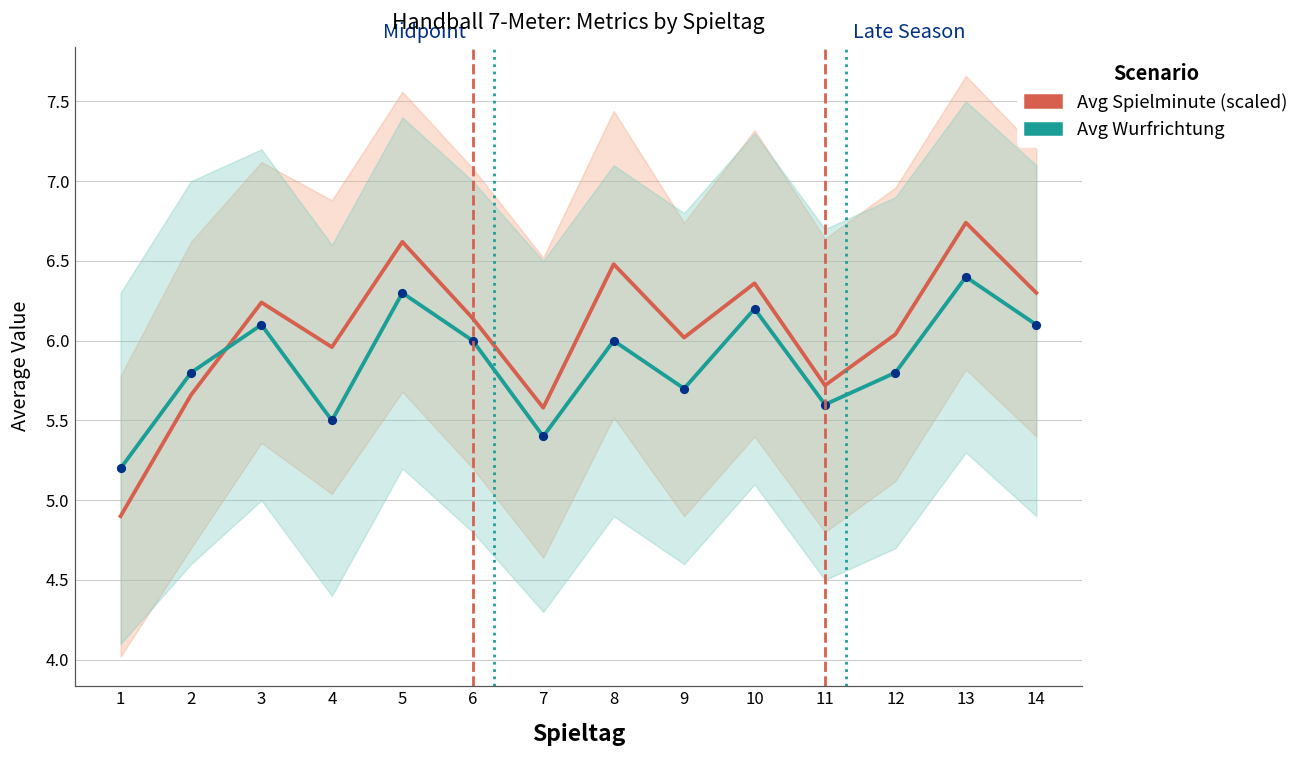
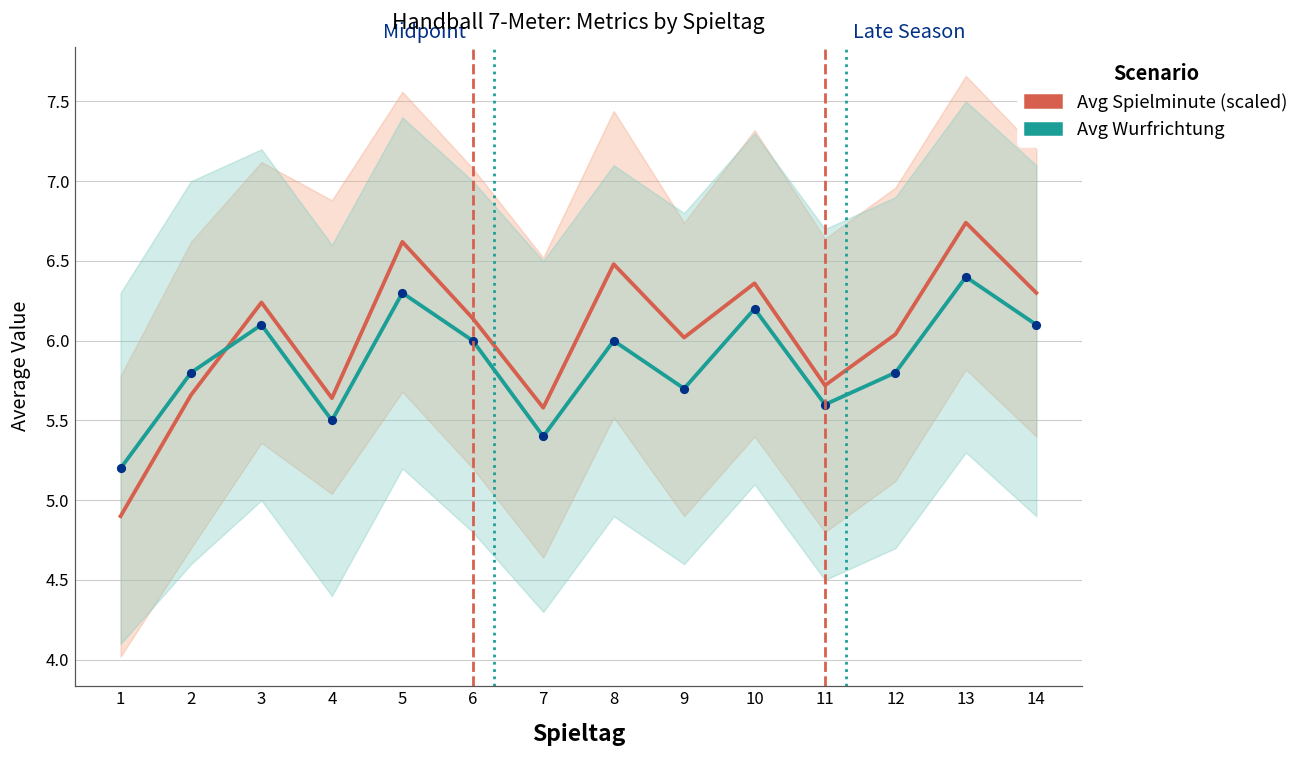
Avg Spielminute (scaled), 4: 5.96 -> 5.64
